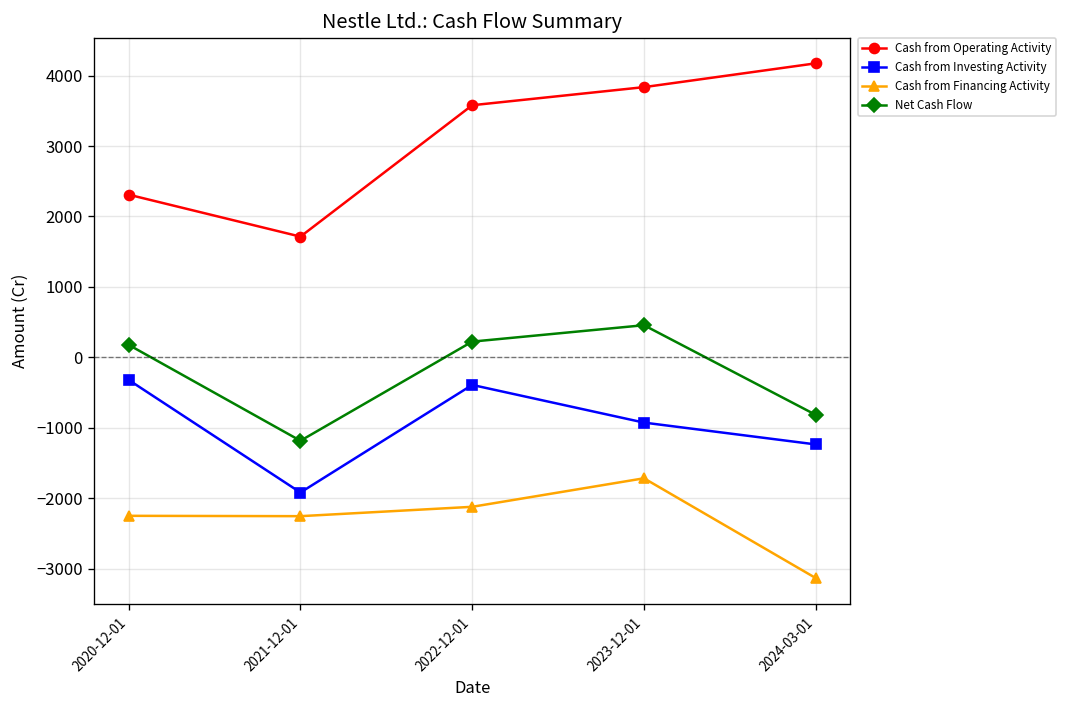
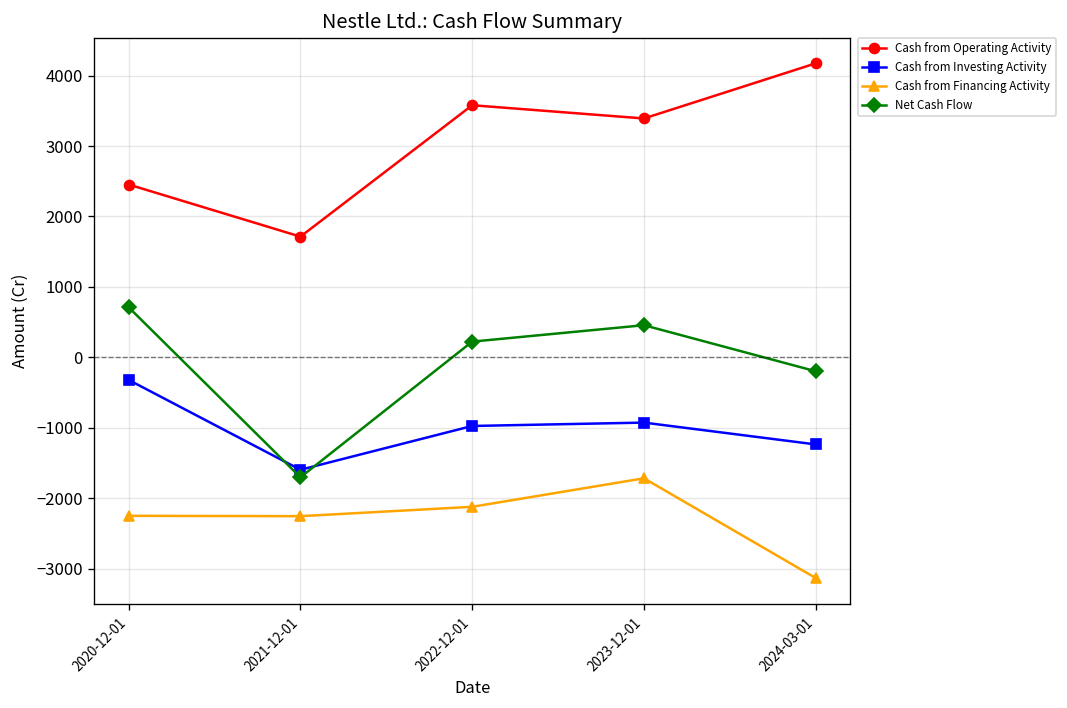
Cash from Operating Activity, 2020-12-01: 2300 -> 2500
Net Cash Flow, 2020-12-01: 200 -> 700
Cash from Investing Activity, 2021-12-01: -1900 -> -1600
Net Cash Flow, 2021-12-01: -1200 -> -1700
Cash from Investing Activity, 2022-12-01: -400 -> -1000
Cash from Operating Activity, 2023-12-01: 3800 -> 3400
Net Cash Flow, 2024-03-01: -800 -> -200
